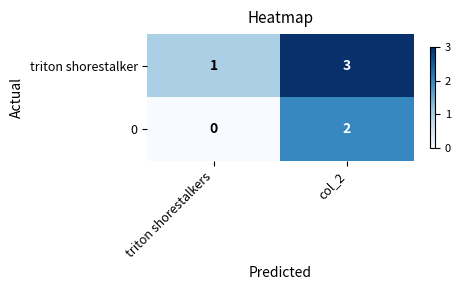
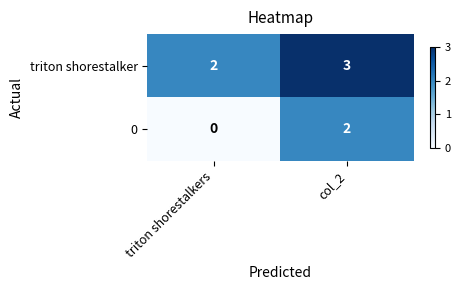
triton shorestalker, triton shorestalkers: 1 -> 2
